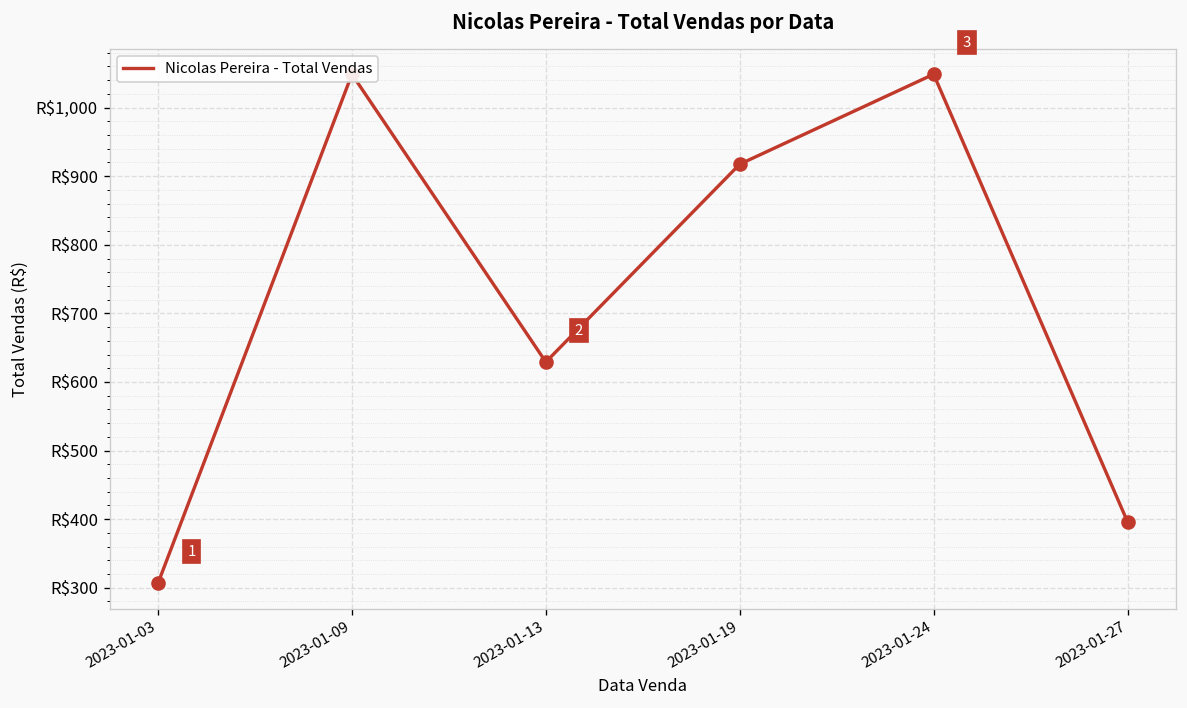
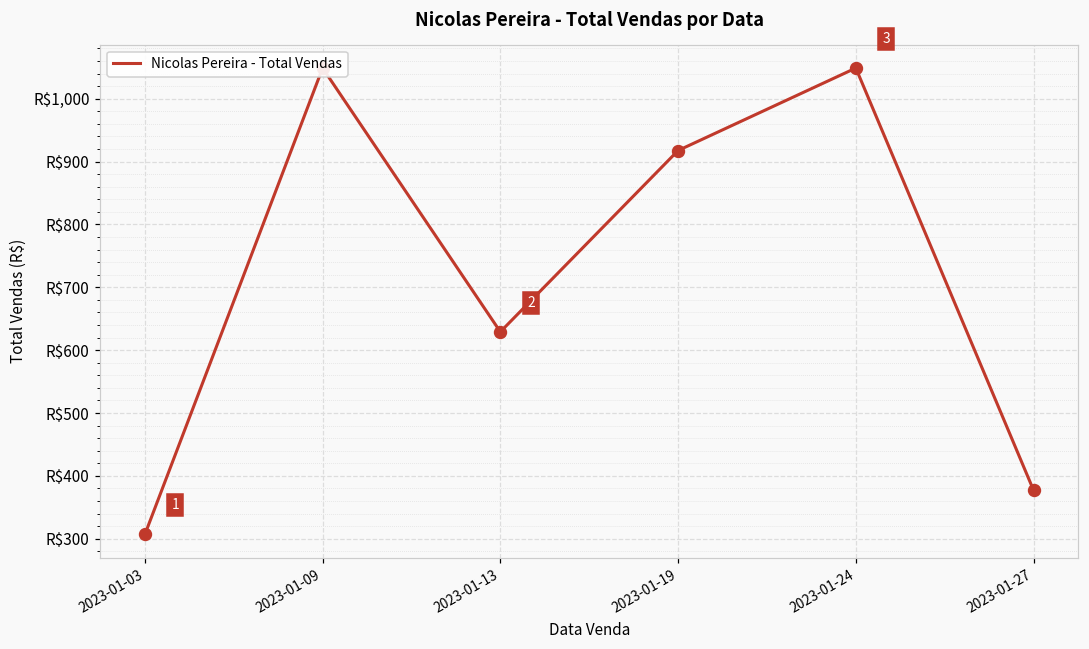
2023-01-27: R$400 -> R$380
